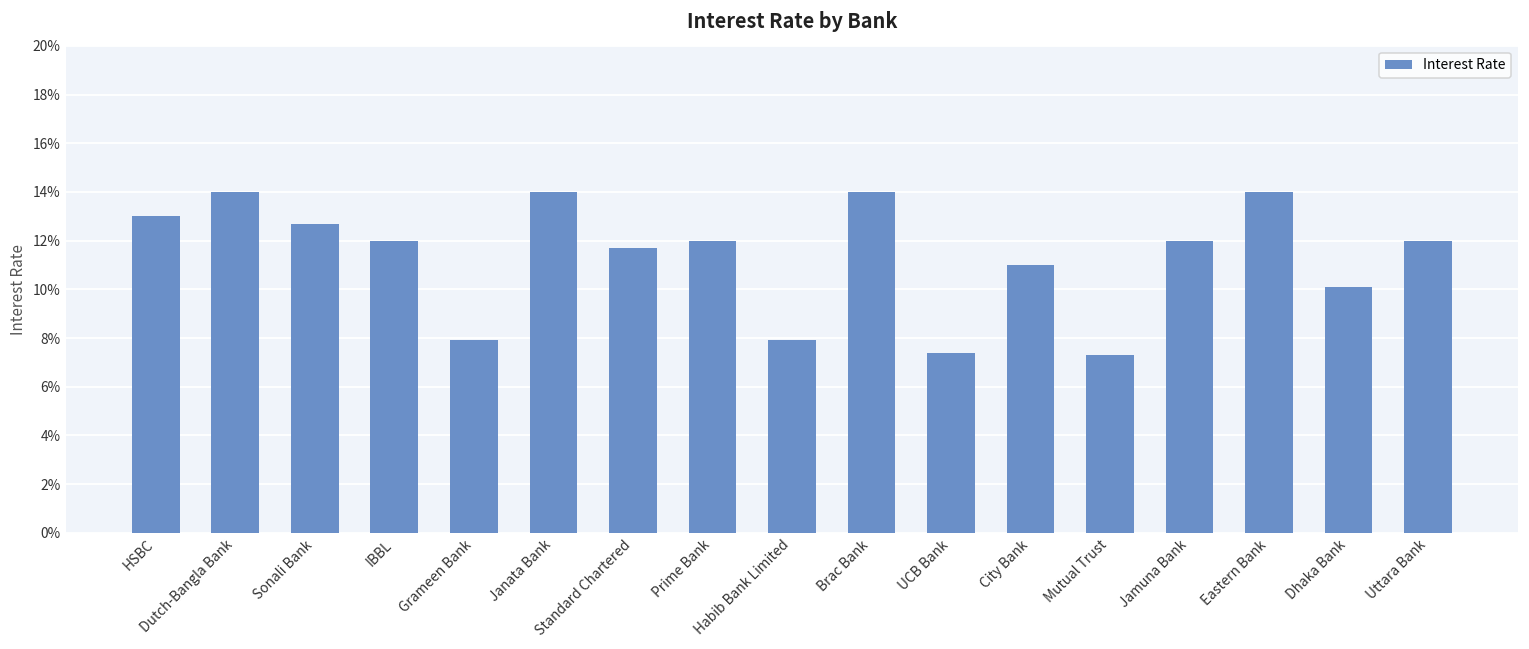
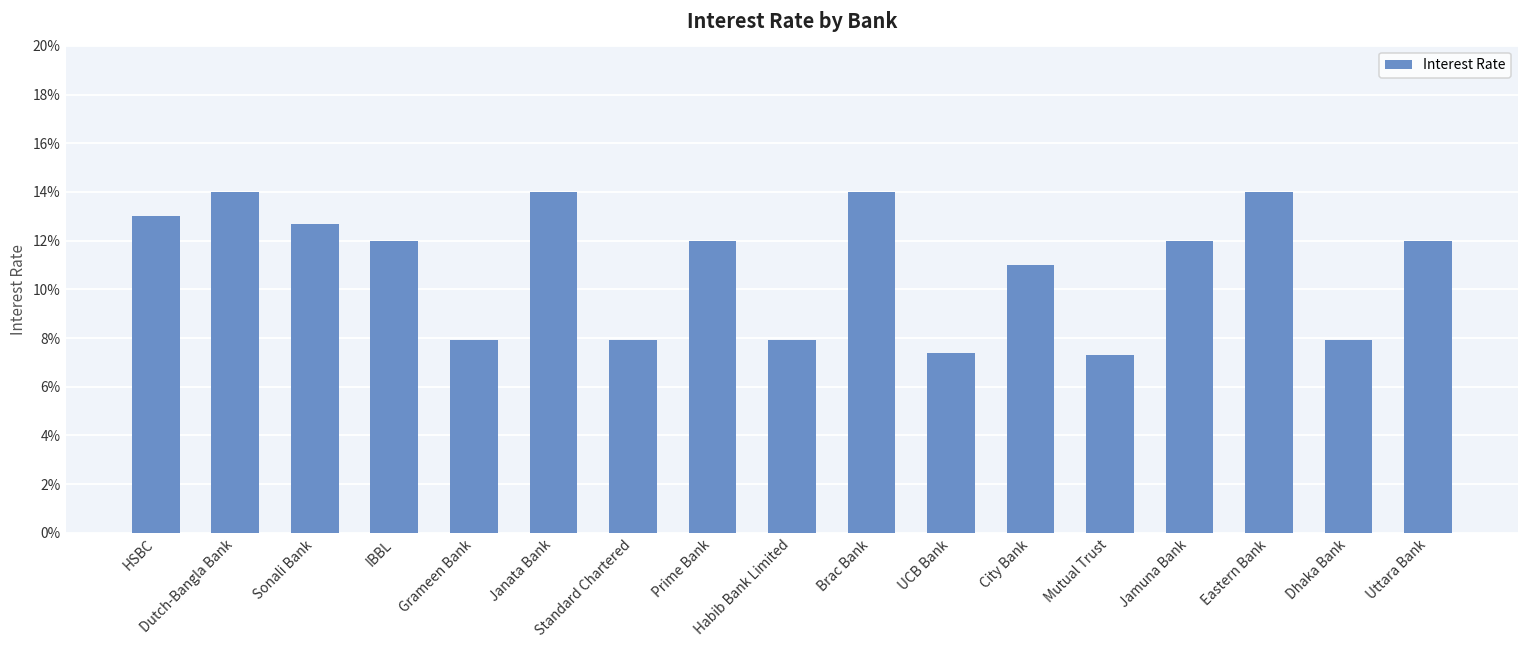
Standard Chartered: 11.7% -> 7.9%
Dhaka Bank: 10.1% -> 7.9%
